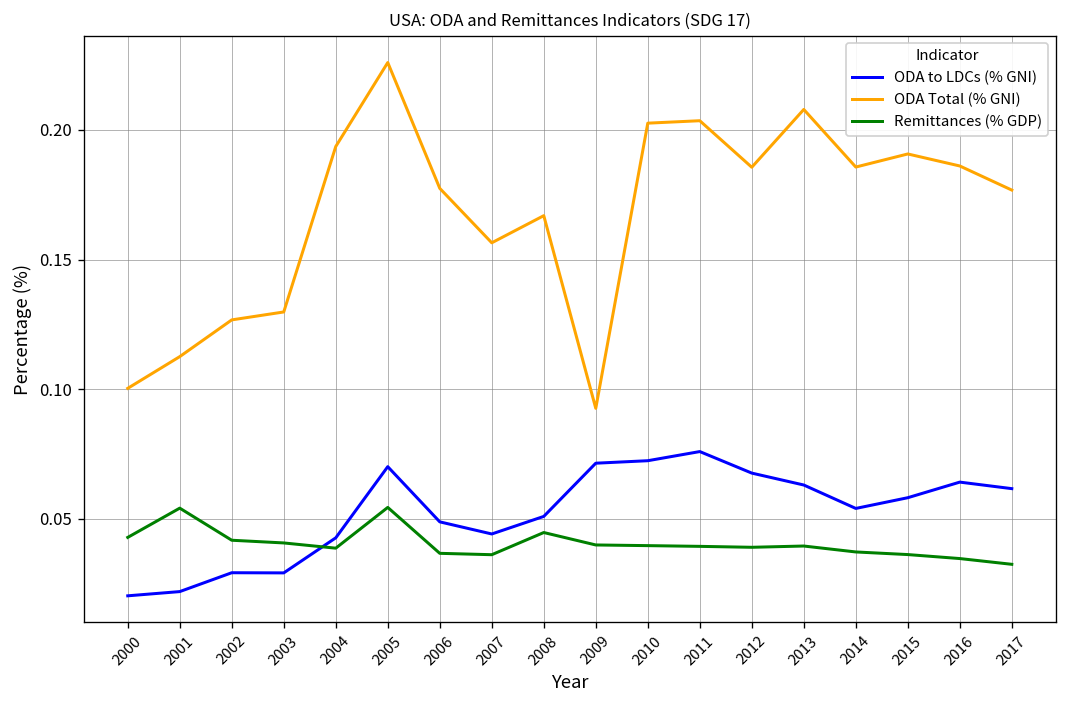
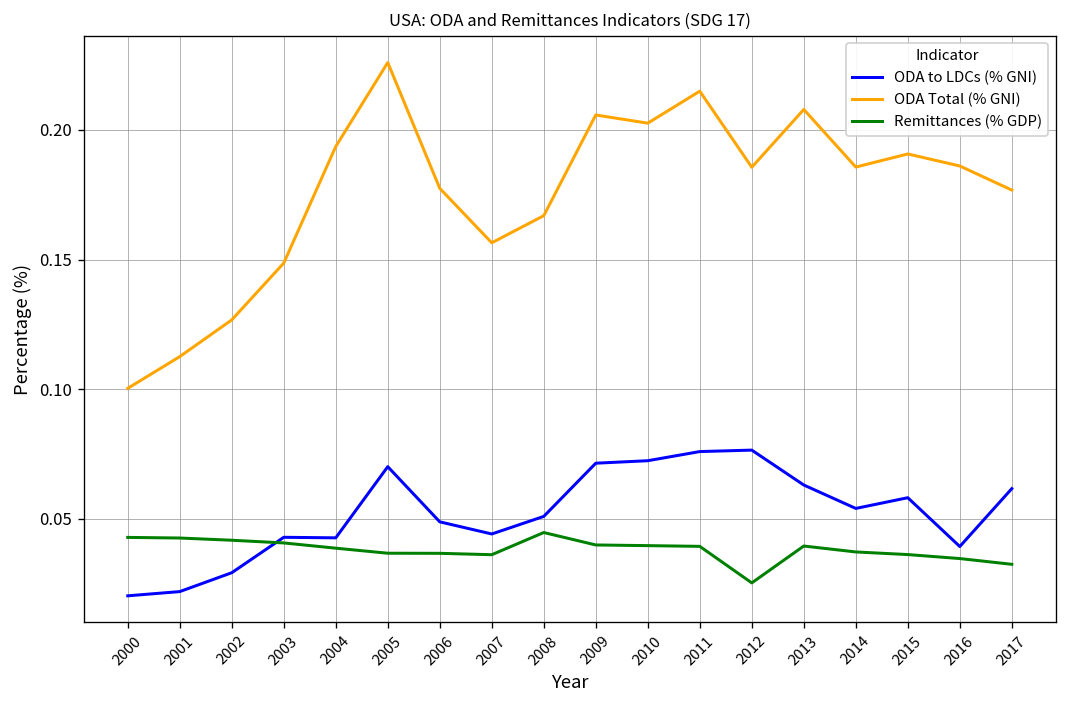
Remittances (% GDP), 2001: 0.054 -> 0.042
ODA to LDCs (% GNI), 2003: 0.029 -> 0.043
ODA Total (% GNI), 2003: 0.130 -> 0.149
Remittances (% GDP), 2005: 0.054 -> 0.037
ODA Total (% GNI), 2009: 0.093 -> 0.206
ODA Total (% GNI), 2011: 0.204 -> 0.215
ODA to LDCs (% GNI), 2012: 0.068 -> 0.076
Remittances (% GDP), 2012: 0.039 -> 0.025
ODA to LDCs (% GNI), 2016: 0.064 -> 0.039
